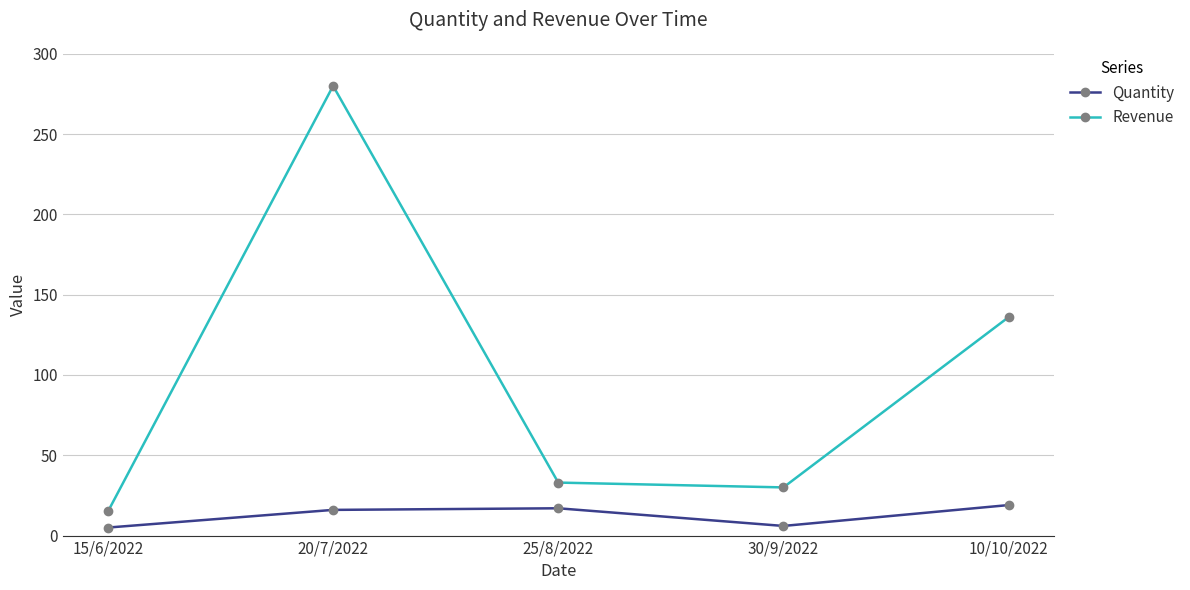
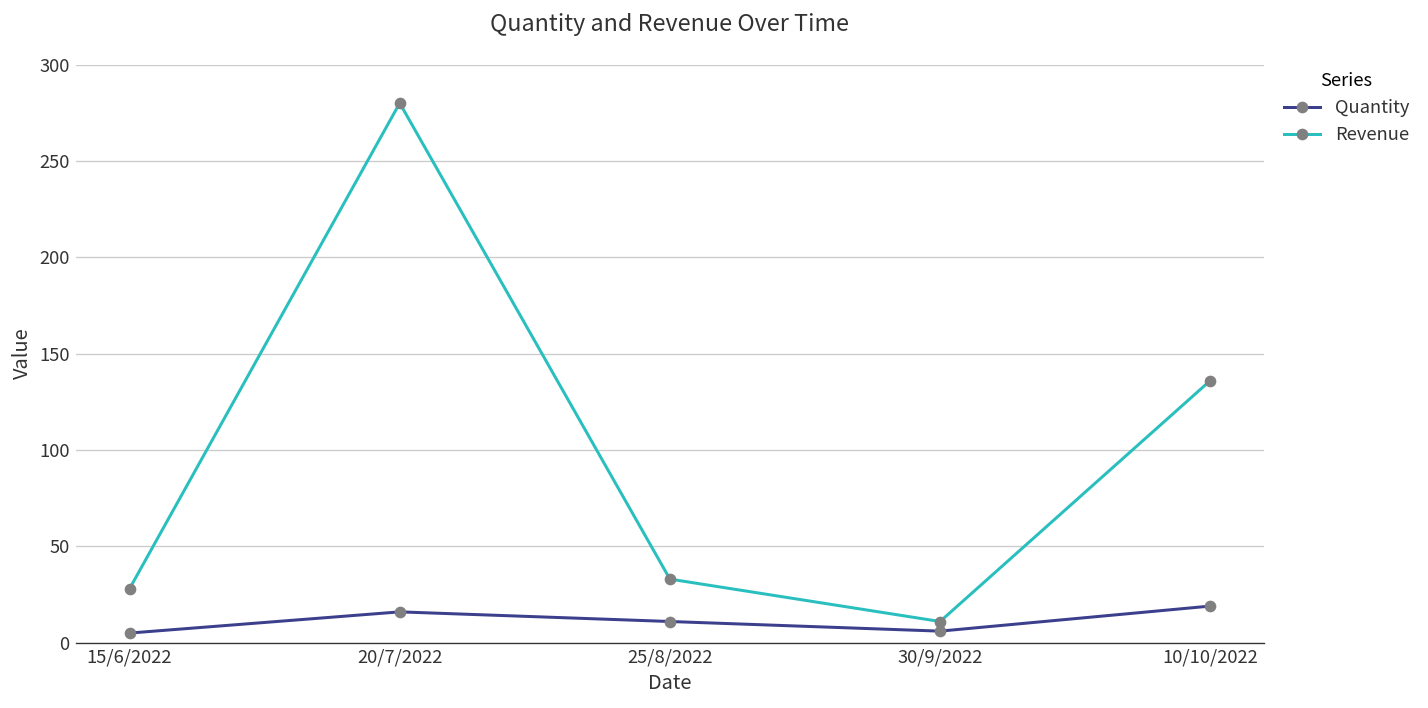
Revenue, 15/6/2022: 15 -> 28
Quantity, 25/8/2022: 17 -> 11
Revenue, 30/9/2022: 30 -> 11
